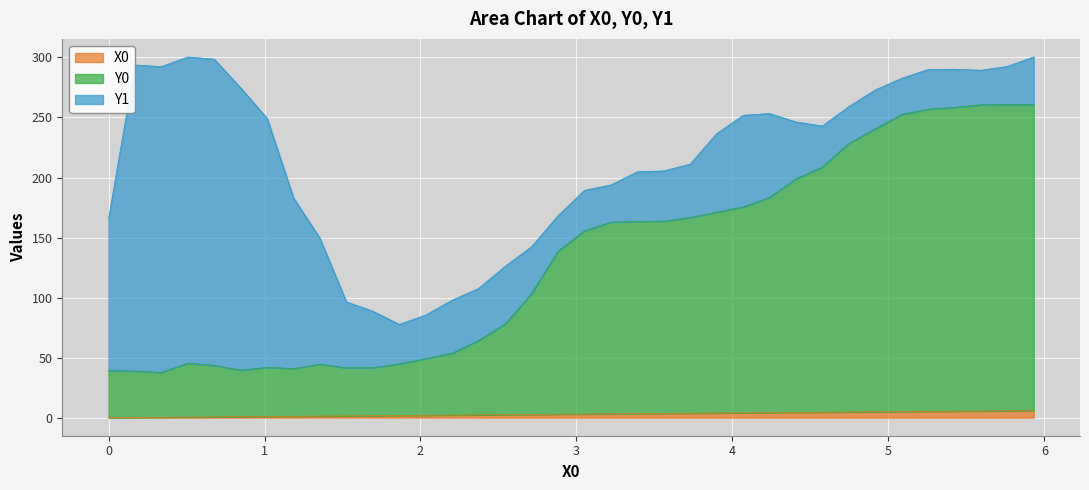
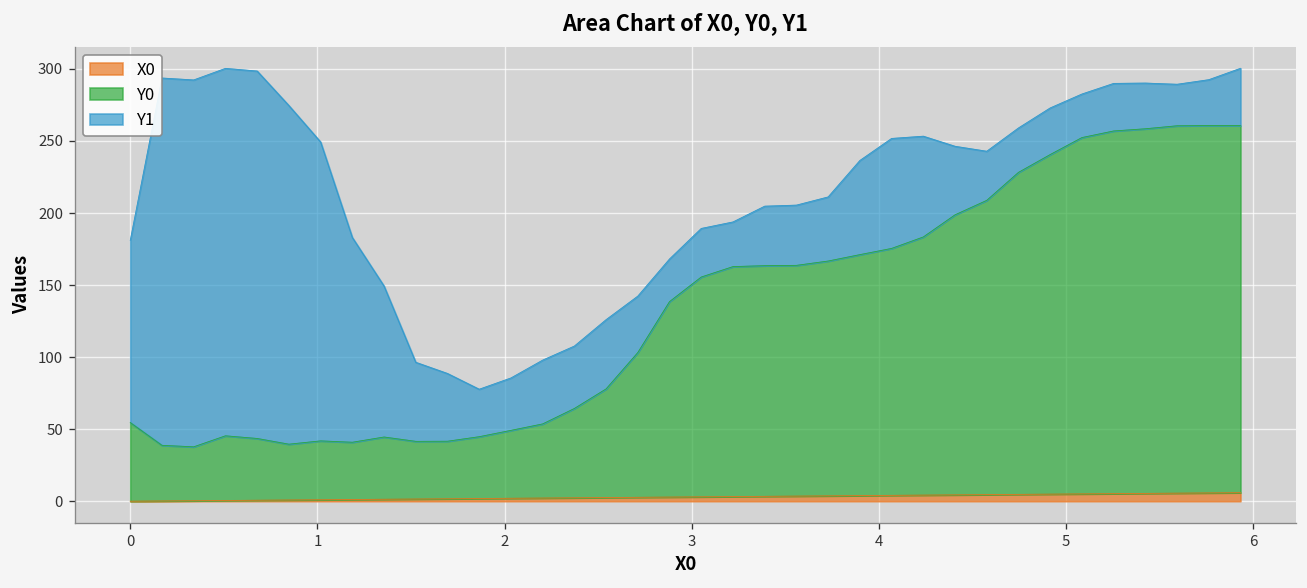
Y0, 0: 39 -> 55
